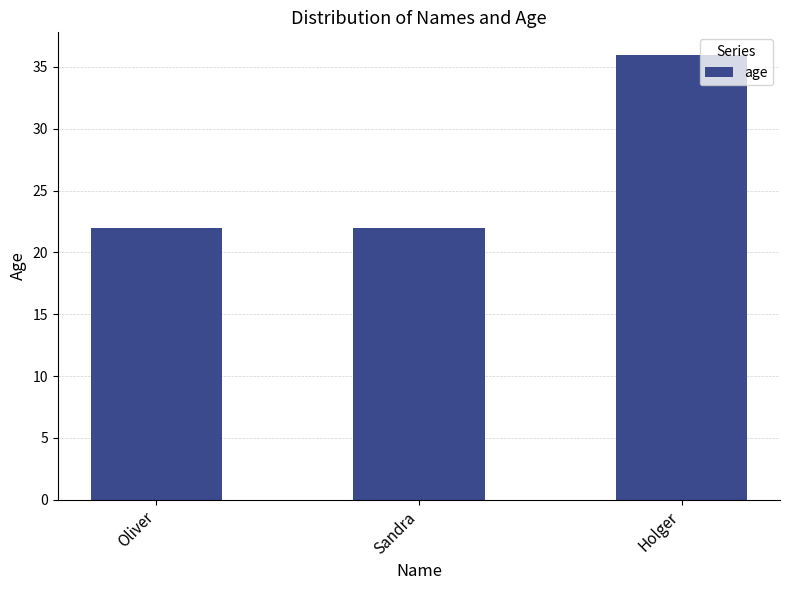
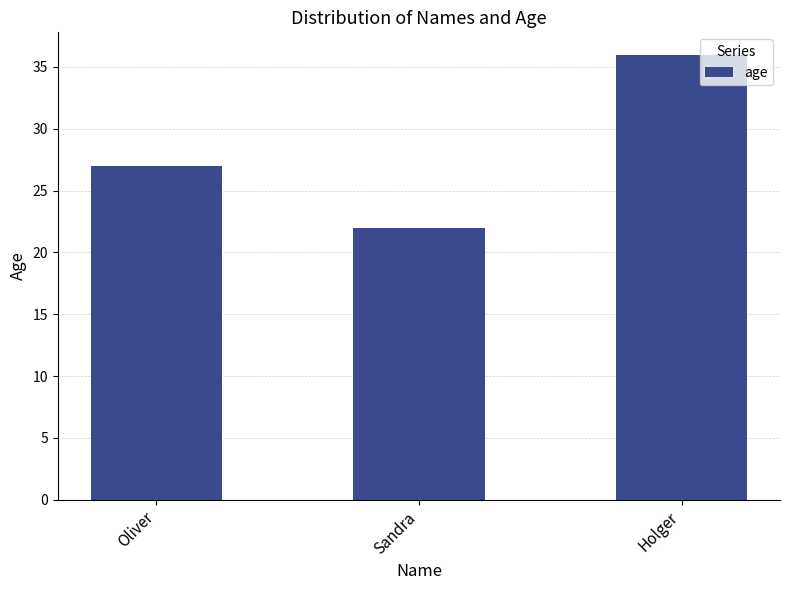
Oliver: 22 -> 27
